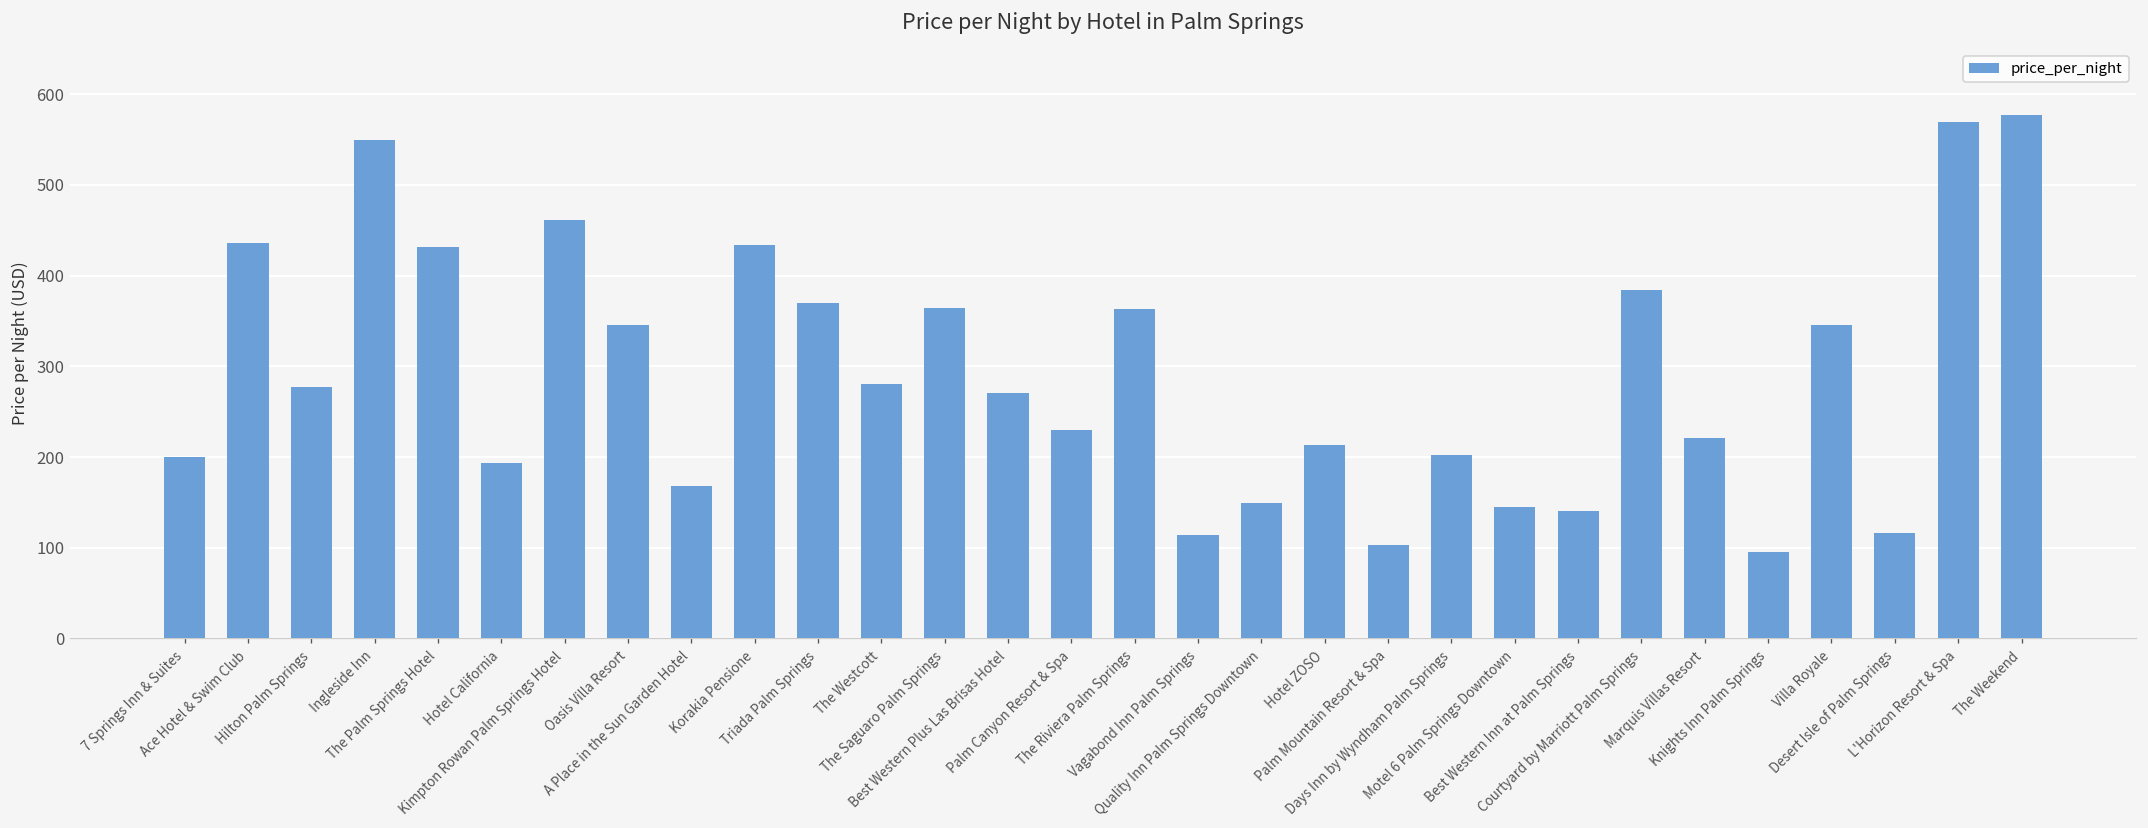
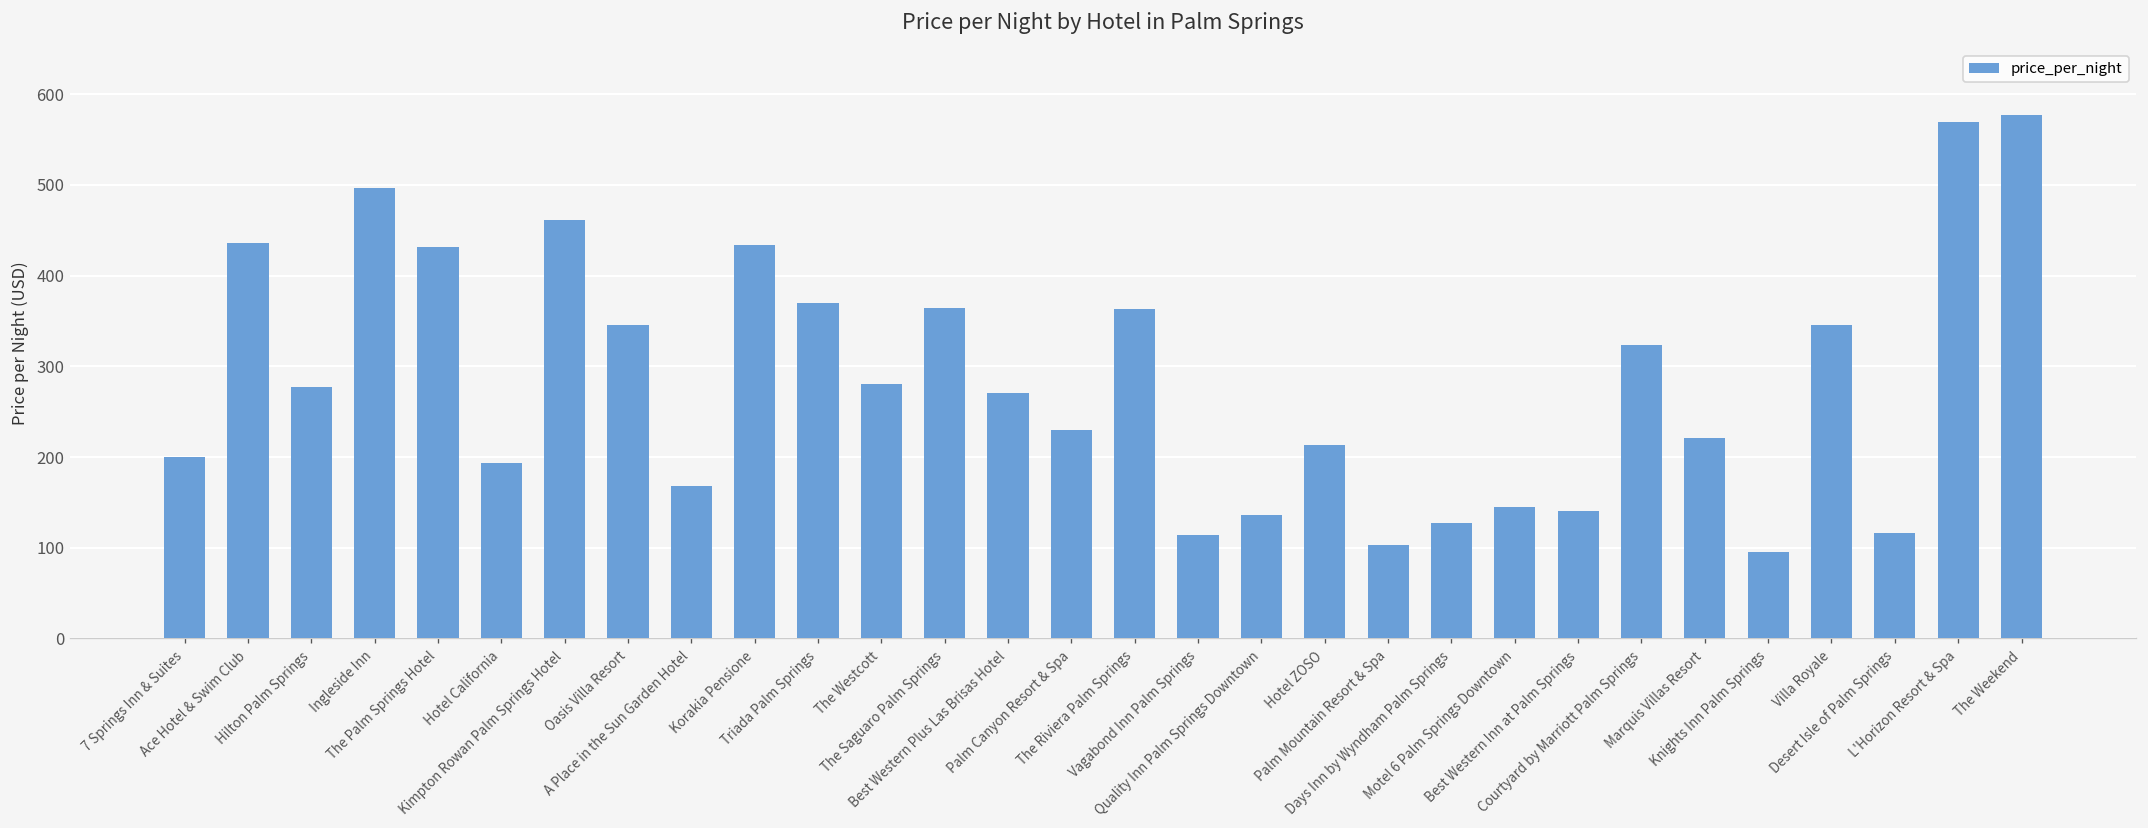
Ingleside Inn: 550 -> 500
Quality Inn Palm Springs Downtown: 150 -> 140
Days Inn by Wyndham Palm Springs: 200 -> 130
Courtyard by Marriott Palm Springs: 380 -> 320
